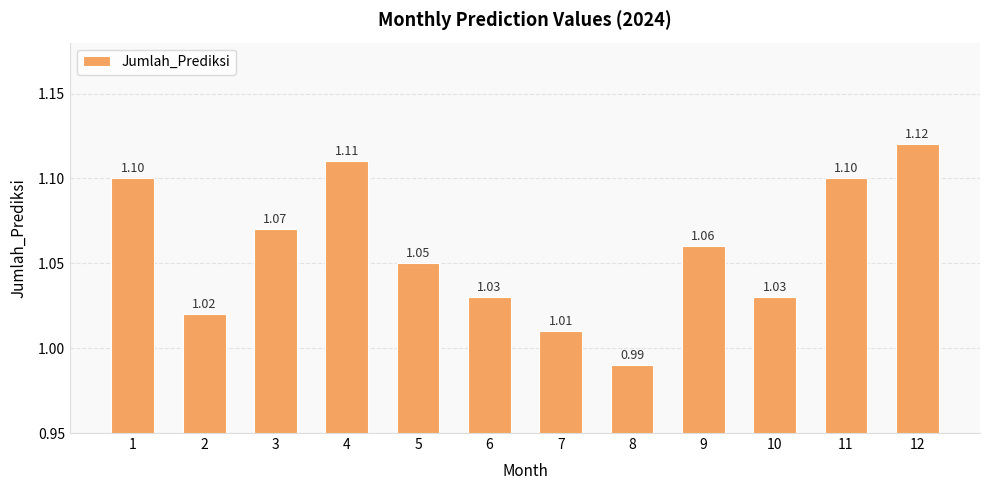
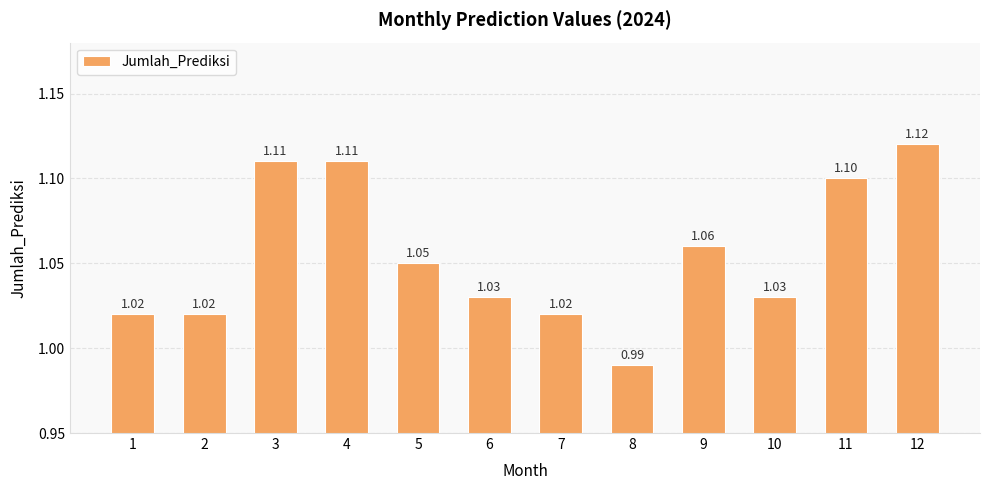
1: 1.10 -> 1.02
3: 1.07 -> 1.11
7: 1.01 -> 1.02
